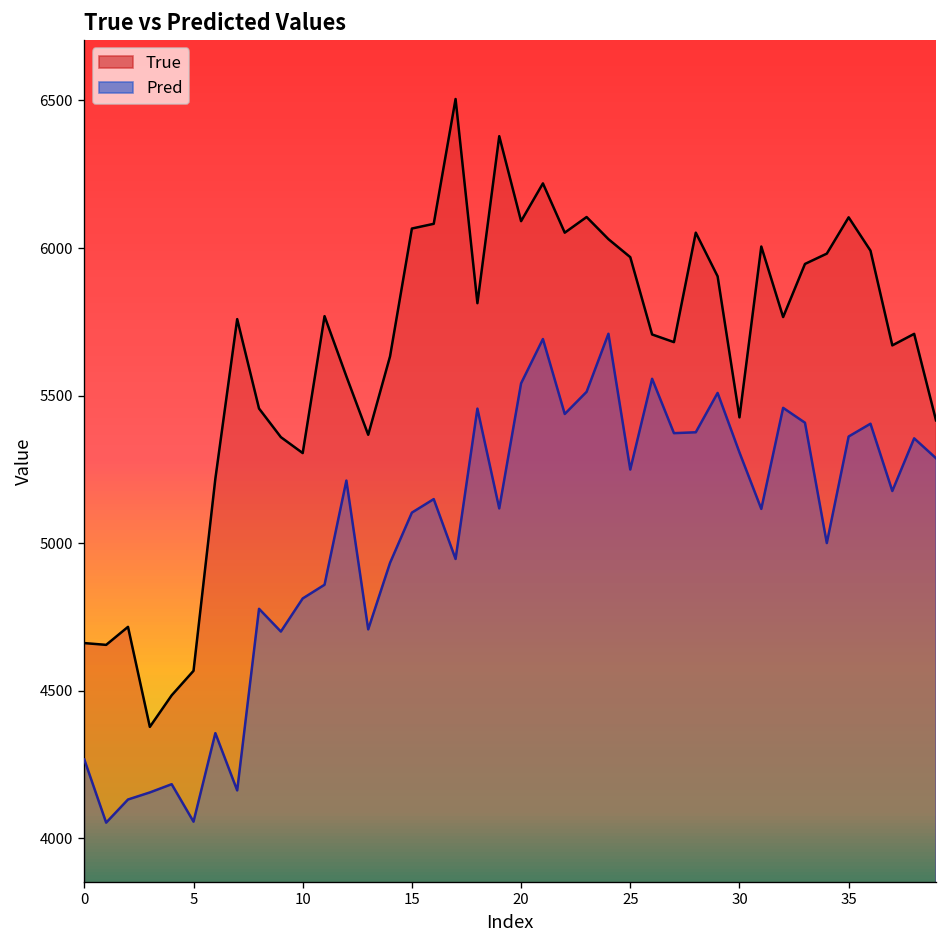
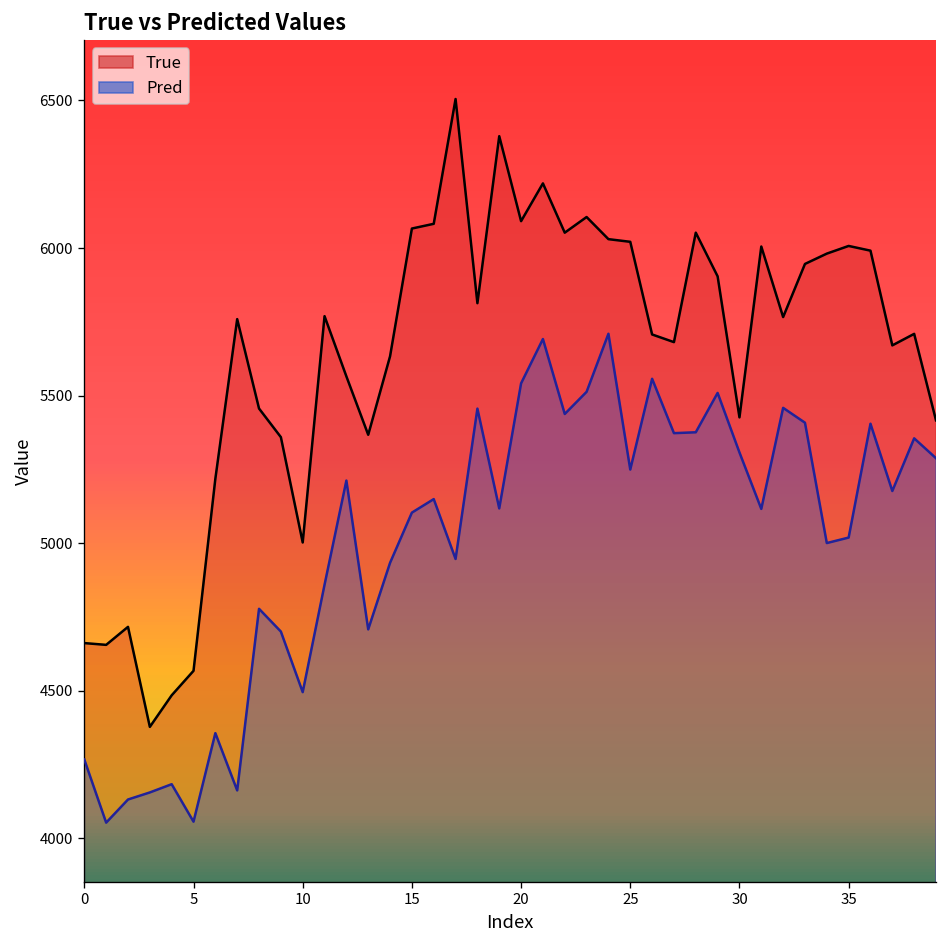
True, 10: 5310 -> 5000
Pred, 10: 4810 -> 4490
True, 25: 5970 -> 6020
True, 35: 6100 -> 6010
Pred, 35: 5360 -> 5020
